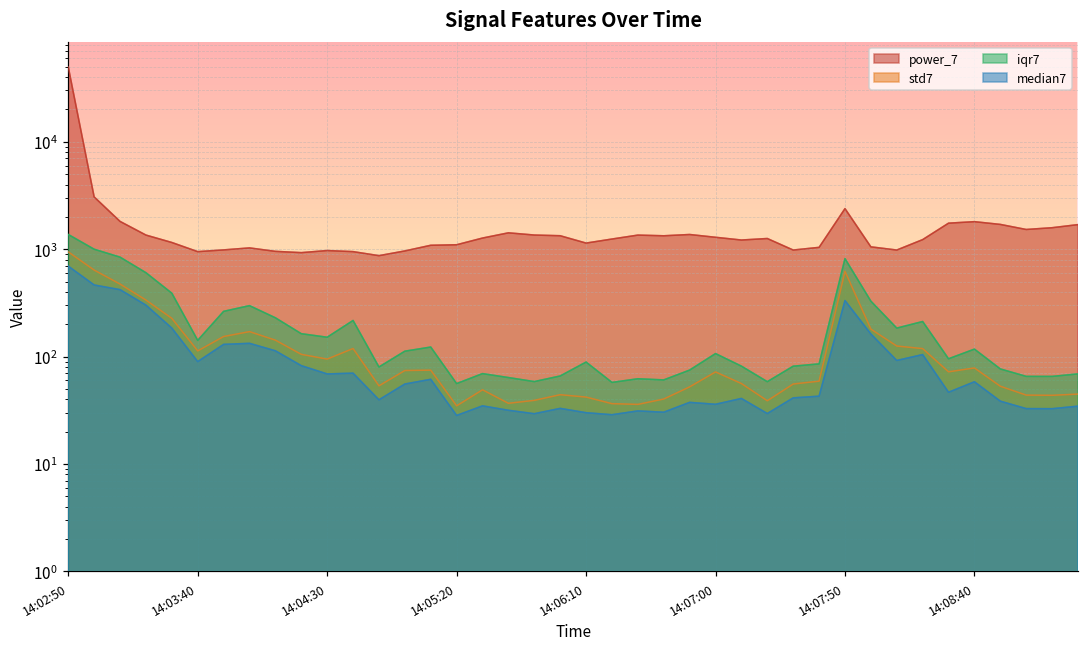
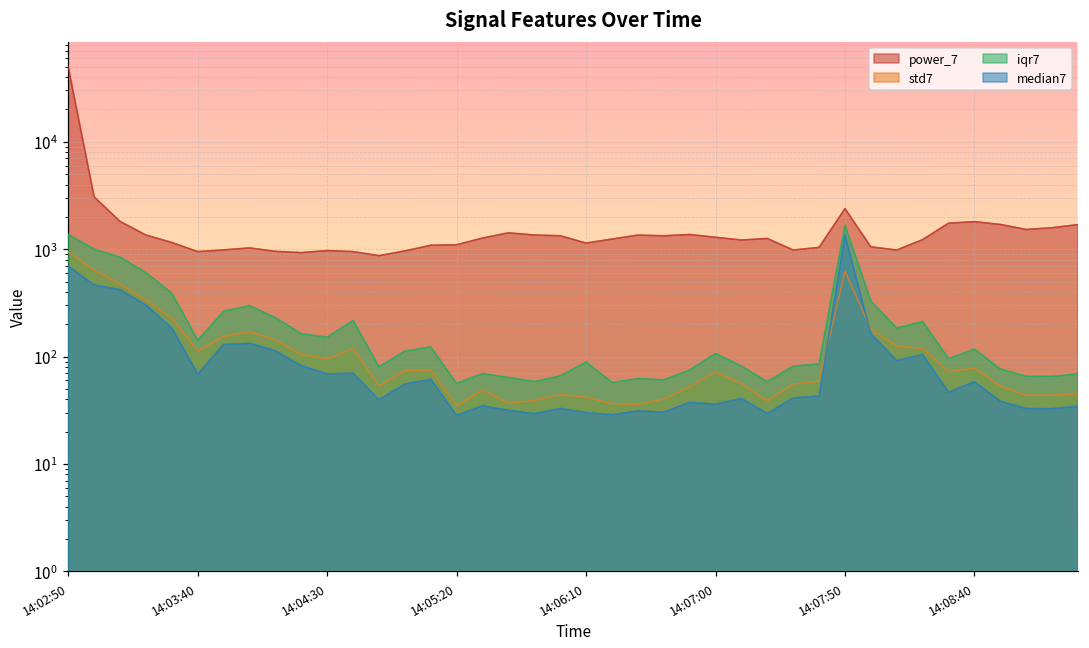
median7, 14:03:40: 90 -> 70
iqr7, 14:07:50: 800 -> 1700
median7, 14:07:50: 330 -> 1400
